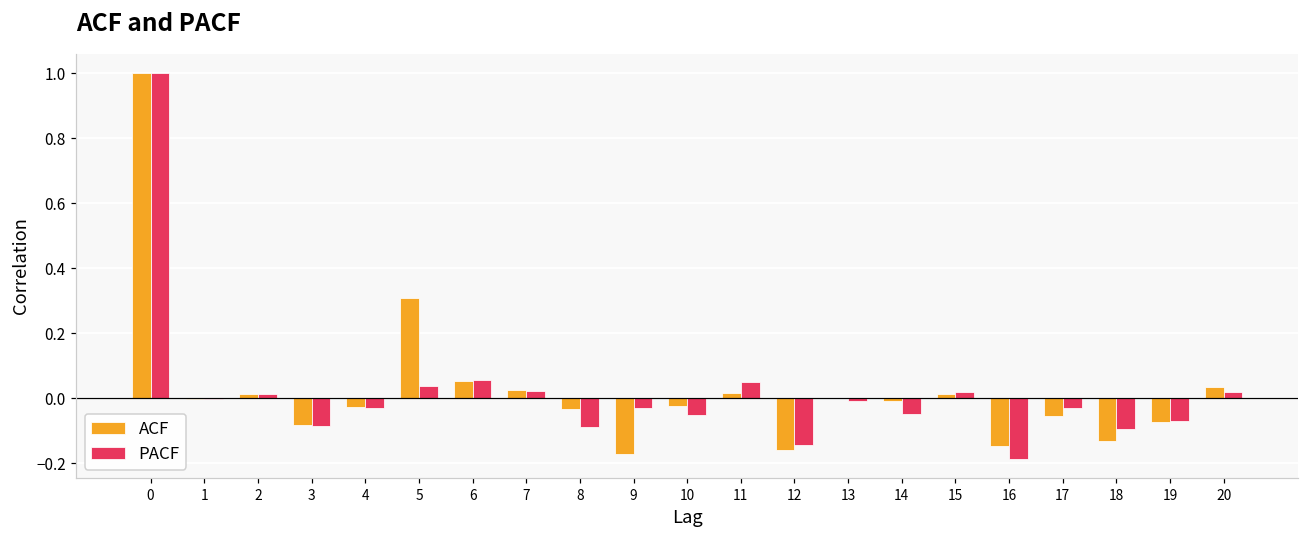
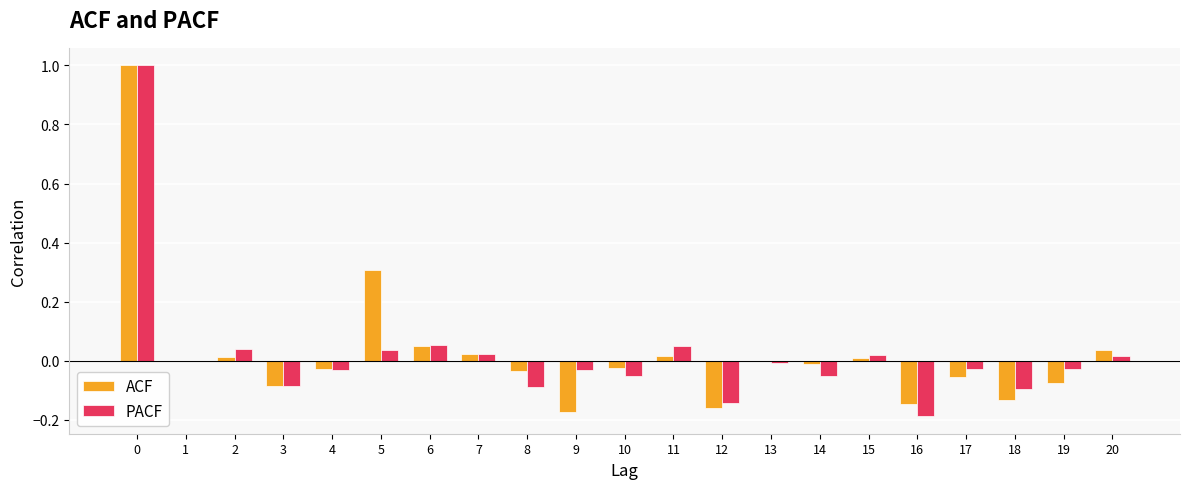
PACF, 2: 0.01 -> 0.04
PACF, 19: -0.07 -> -0.03
